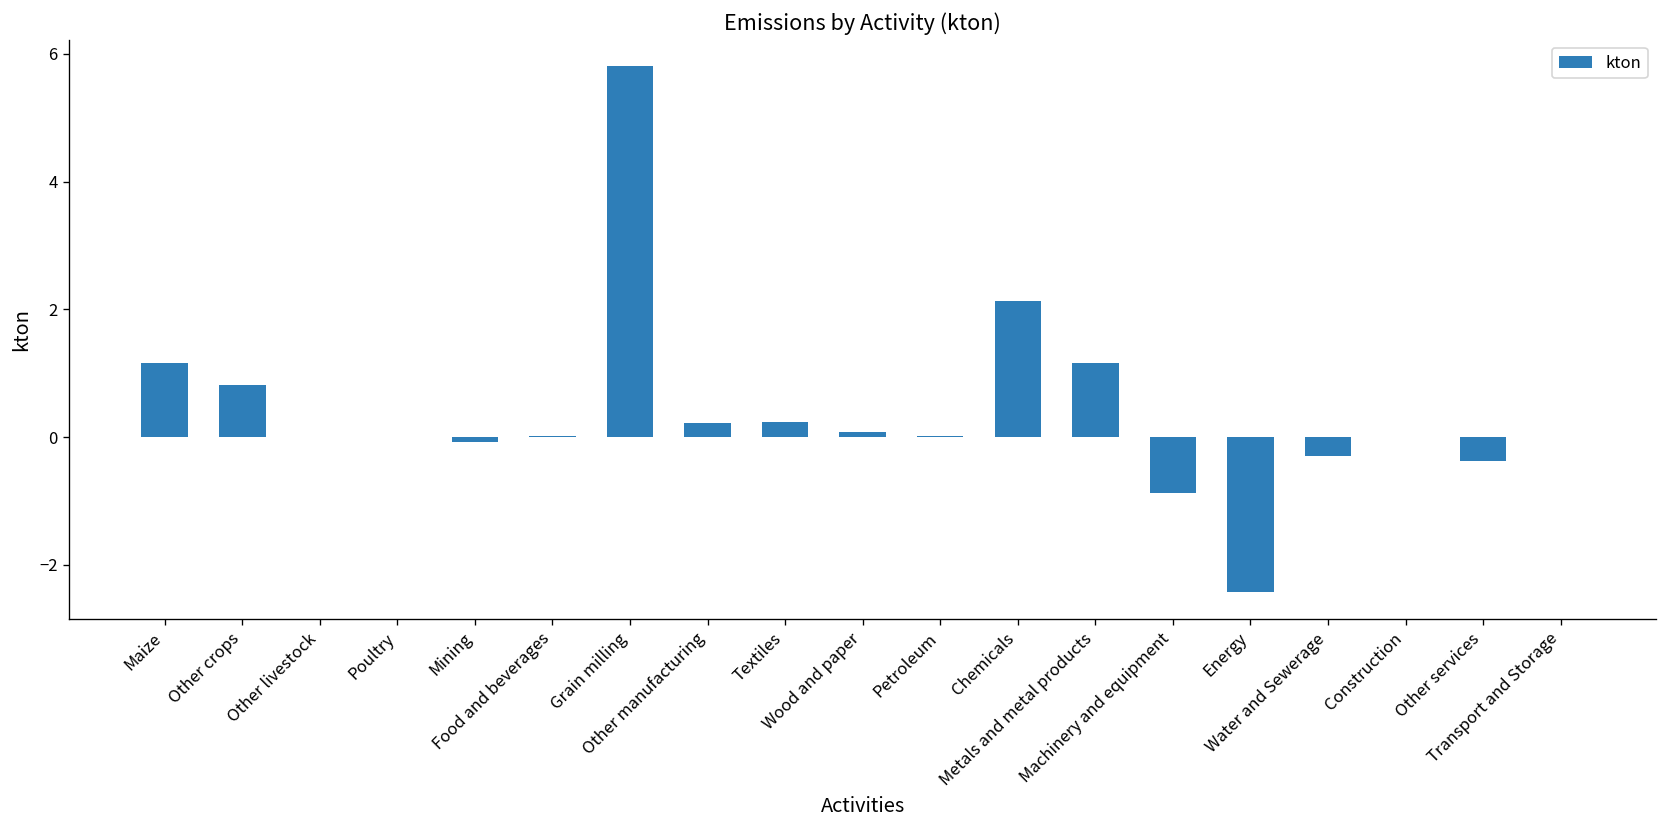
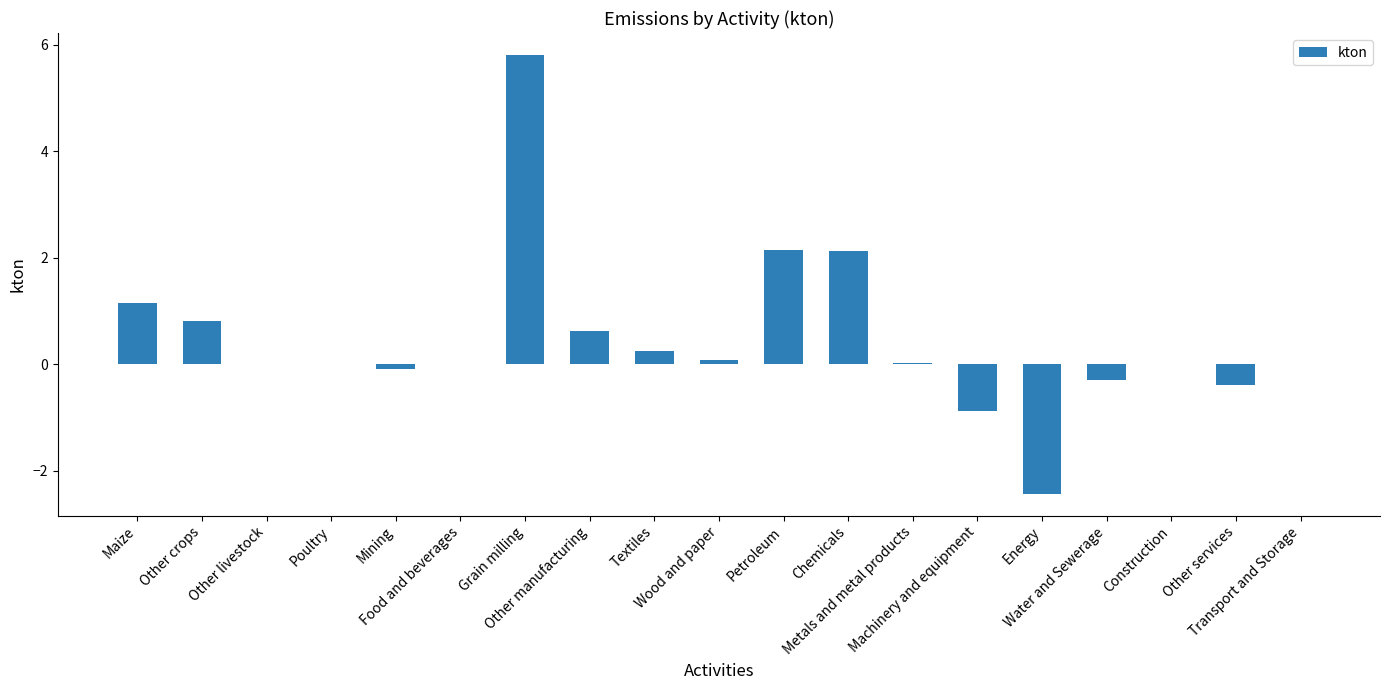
Other manufacturing: 0.2 -> 0.6
Petroleum: 0.0 -> 2.1
Metals and metal products: 1.2 -> 0.0
